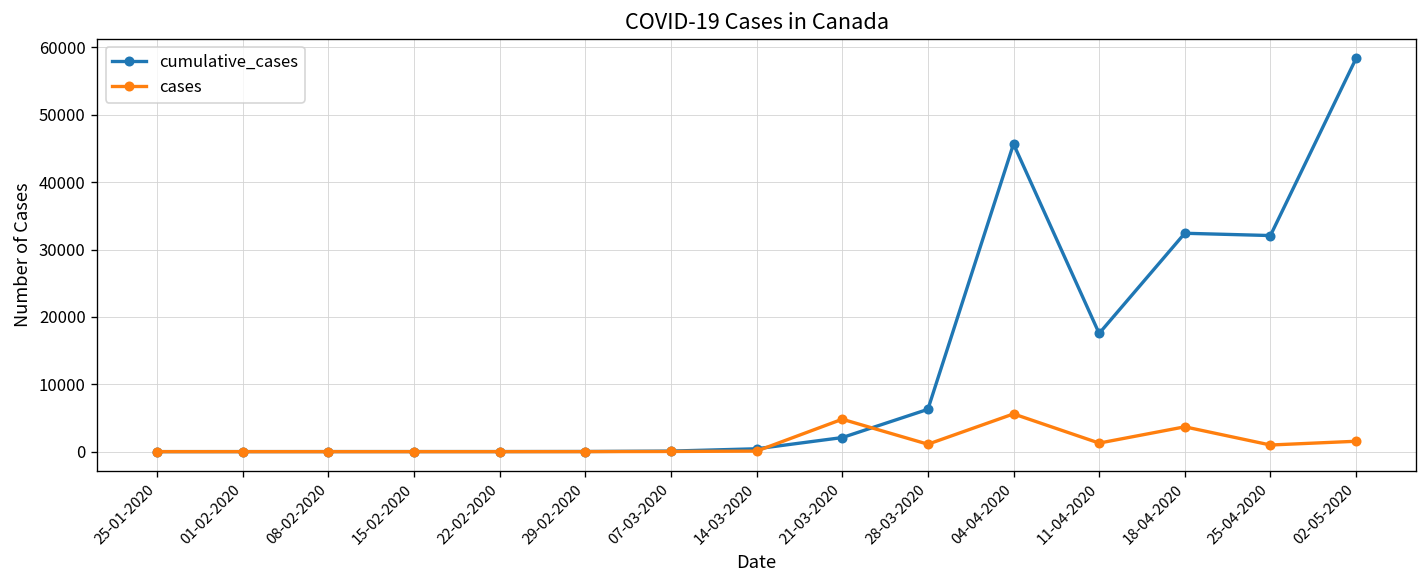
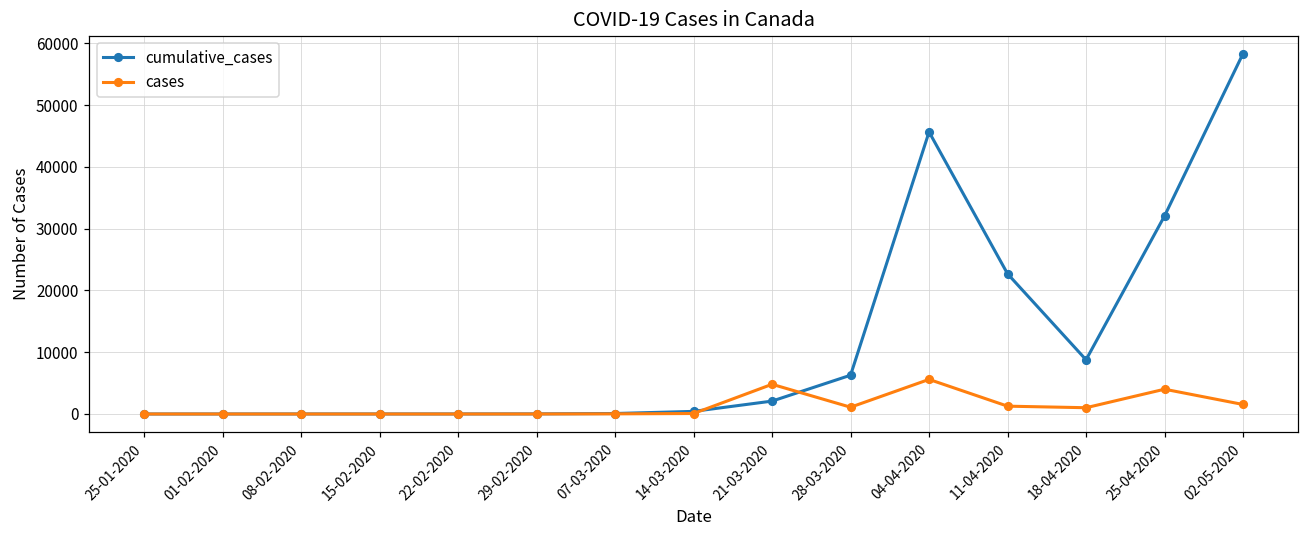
cumulative_cases, 11-04-2020: 18000 -> 23000
cumulative_cases, 18-04-2020: 32000 -> 9000
cases, 18-04-2020: 4000 -> 1000
cases, 25-04-2020: 1000 -> 4000
